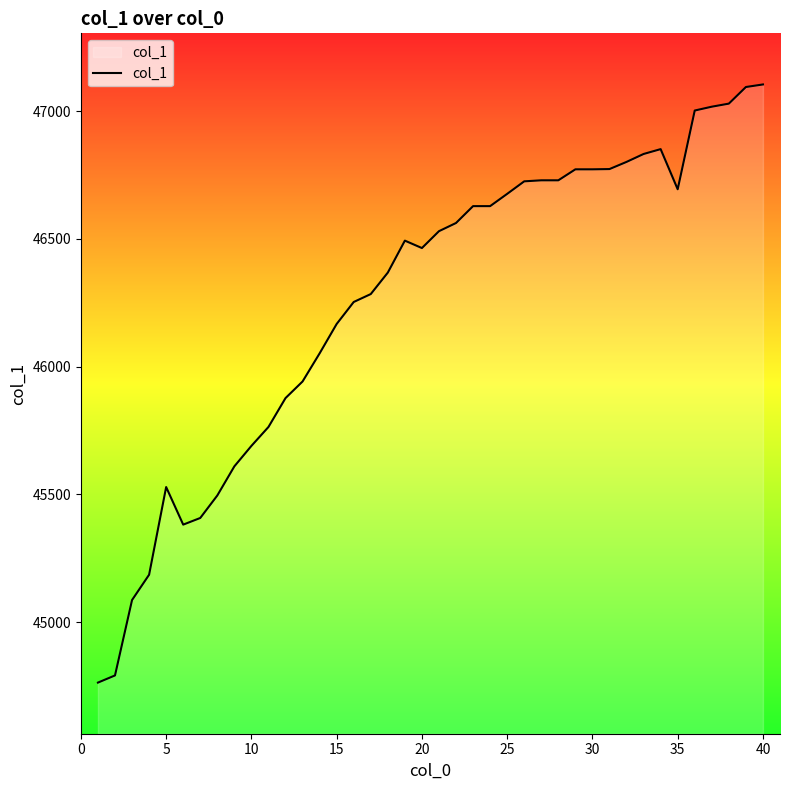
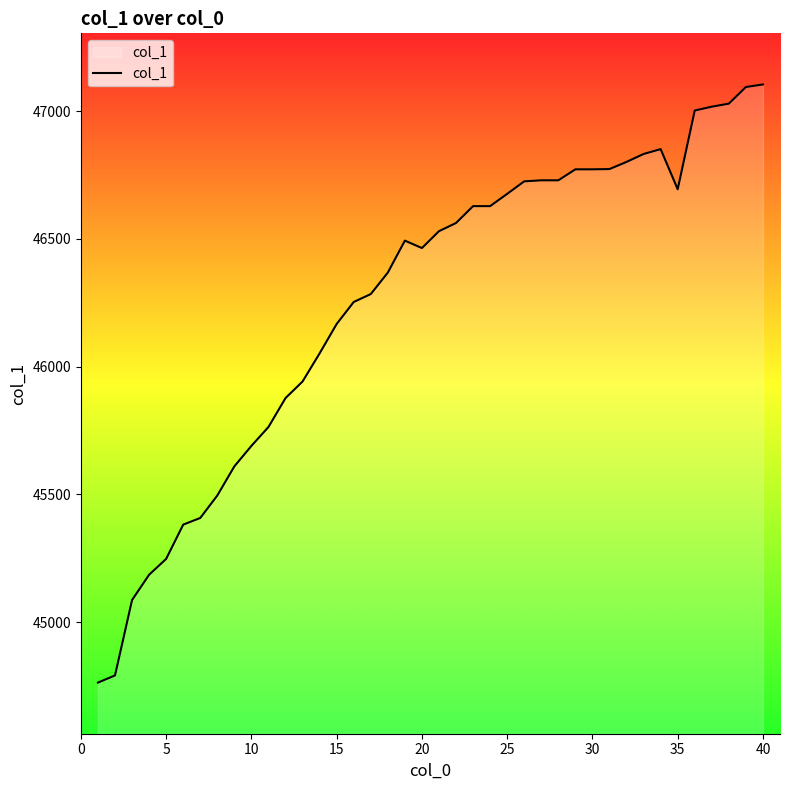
5: 45530 -> 45250
